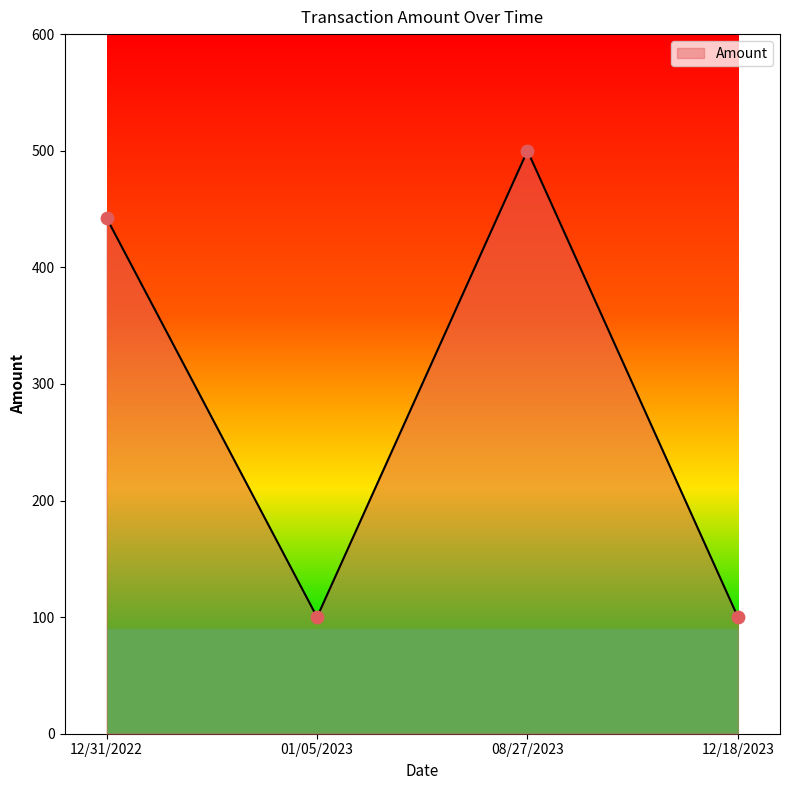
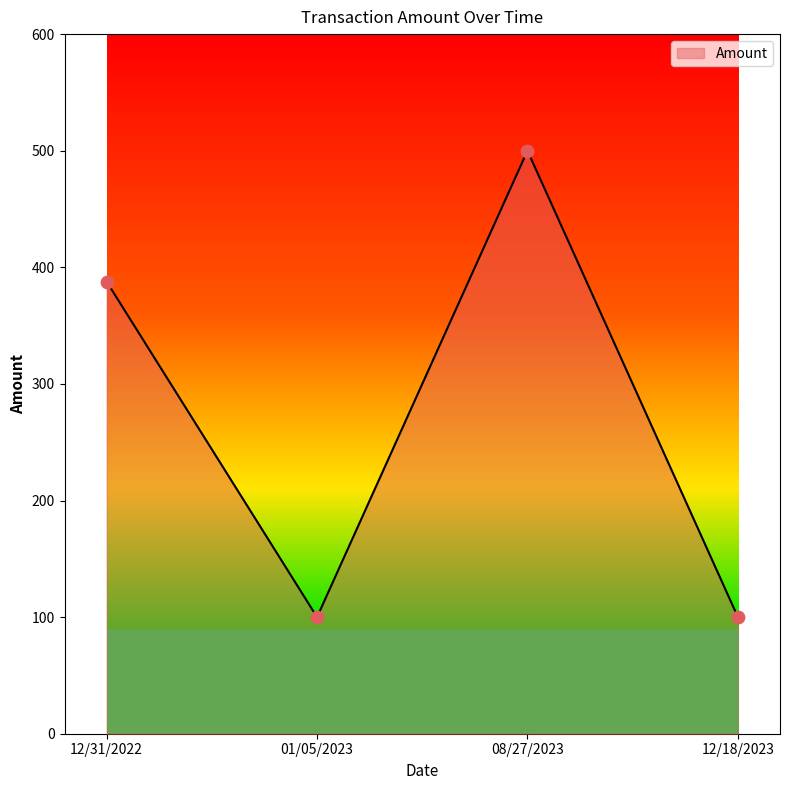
12/31/2022: 442 -> 388
